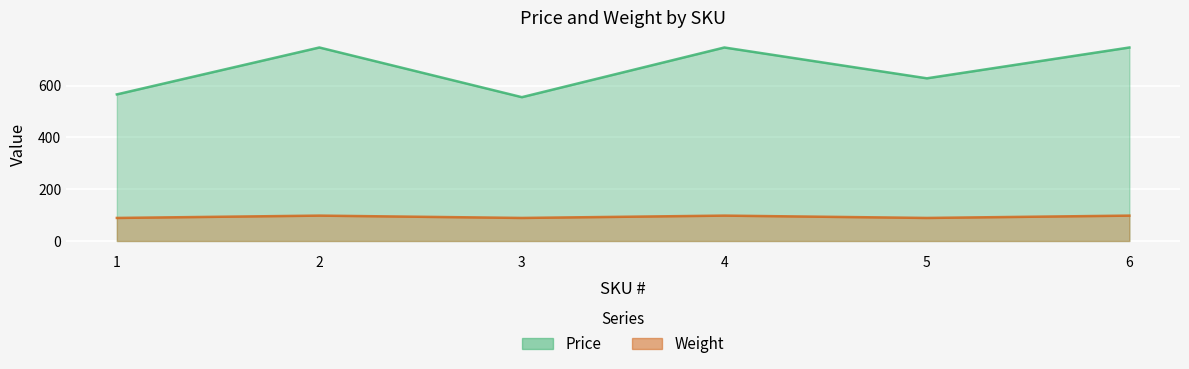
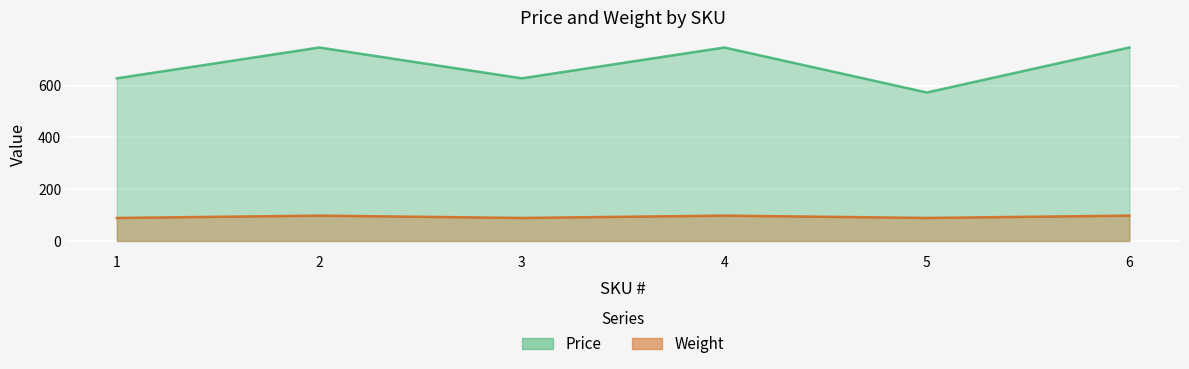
Price, 1: 570 -> 630
Price, 3: 560 -> 630
Price, 5: 630 -> 570
